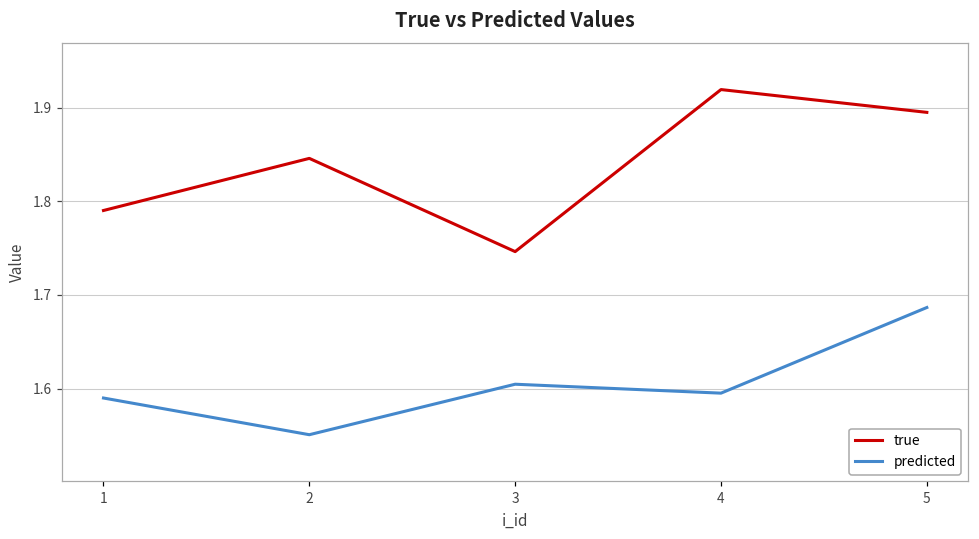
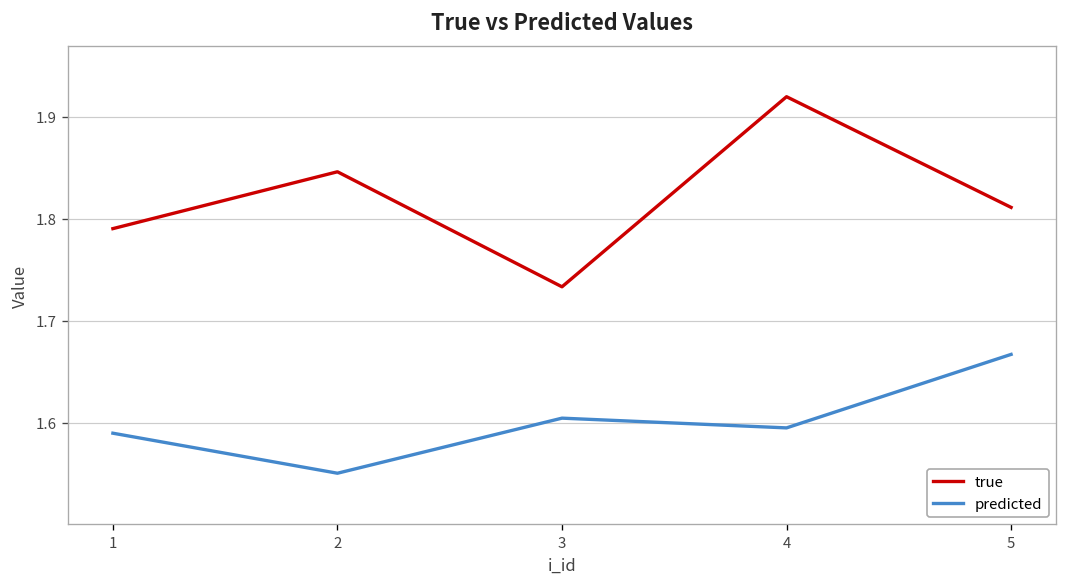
true, 3: 1.75 -> 1.73
true, 5: 1.90 -> 1.81
predicted, 5: 1.69 -> 1.67
